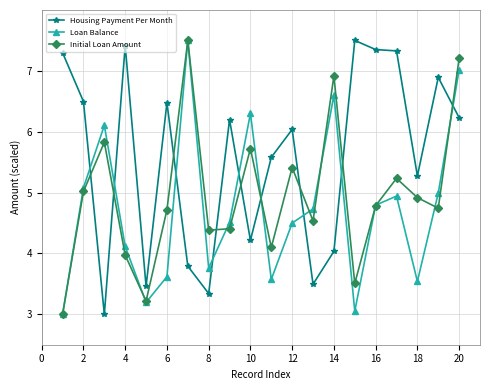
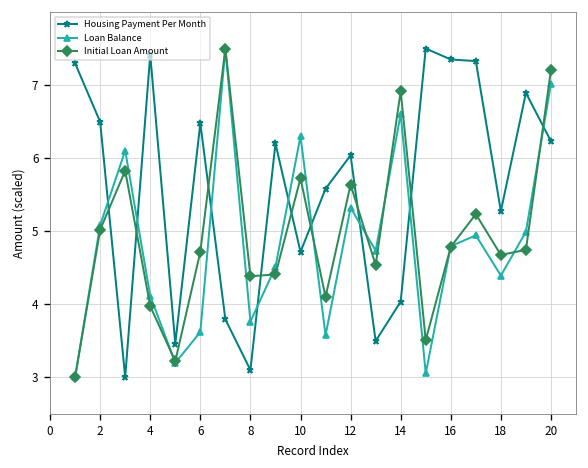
Housing Payment Per Month, 8: 3.3 -> 3.1
Housing Payment Per Month, 10: 4.2 -> 4.7
Loan Balance, 12: 4.5 -> 5.3
Initial Loan Amount, 12: 5.4 -> 5.6
Loan Balance, 18: 3.5 -> 4.4
Initial Loan Amount, 18: 4.9 -> 4.7
